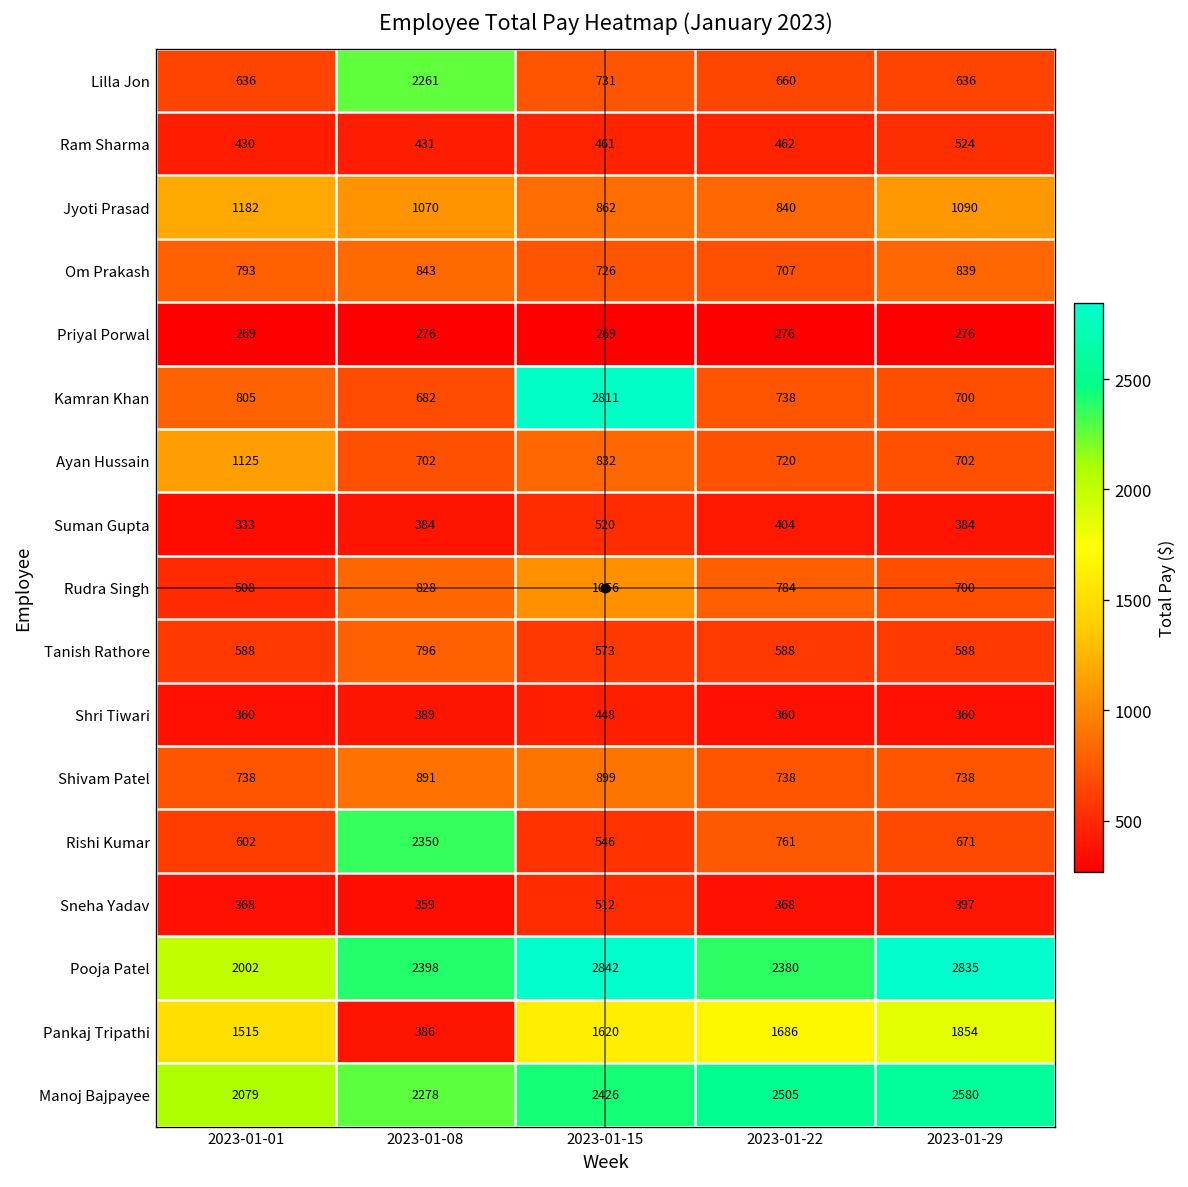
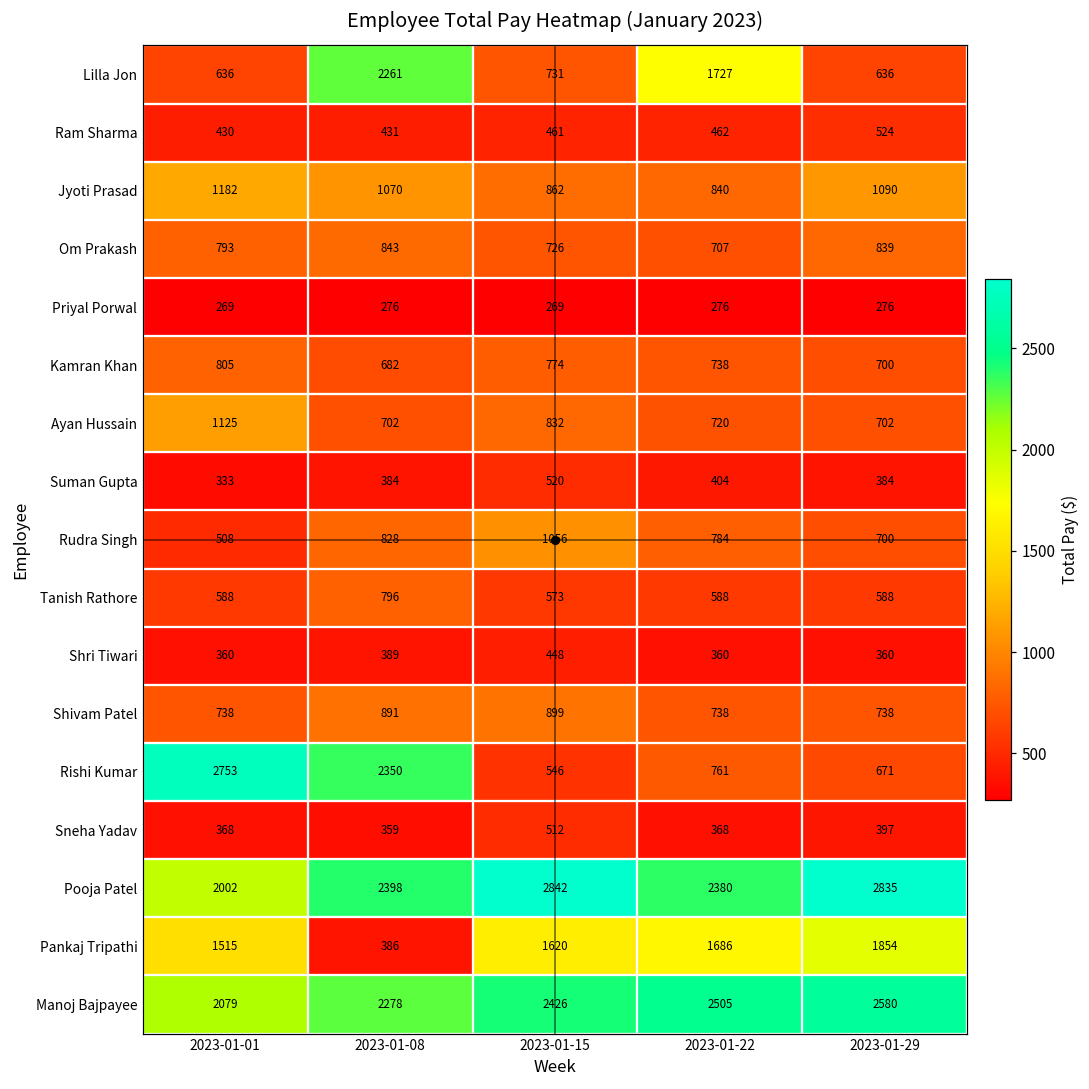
Lilla Jon, 2023-01-22: 660 -> 1727
Kamran Khan, 2023-01-15: 2811 -> 774
Rishi Kumar, 2023-01-01: 602 -> 2753
